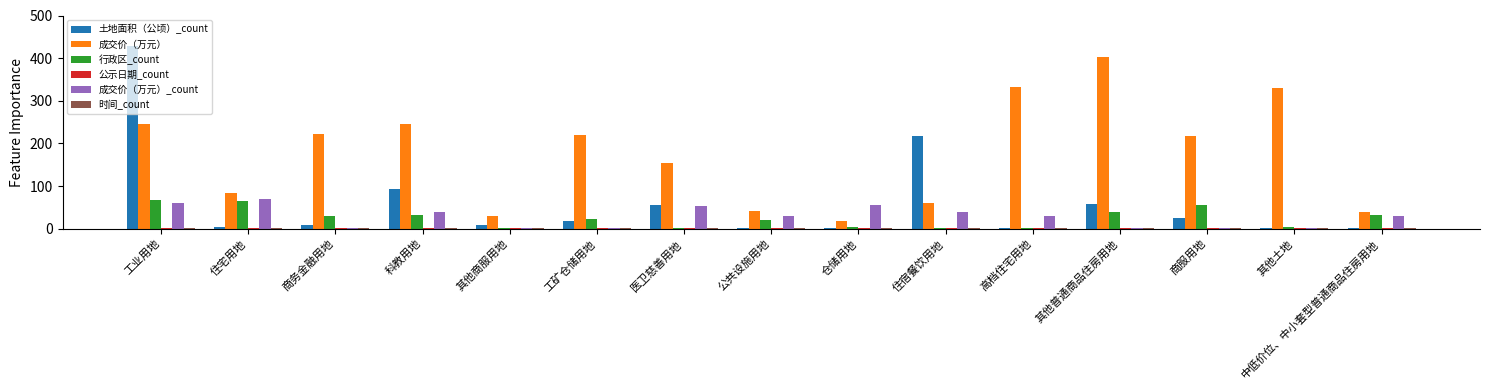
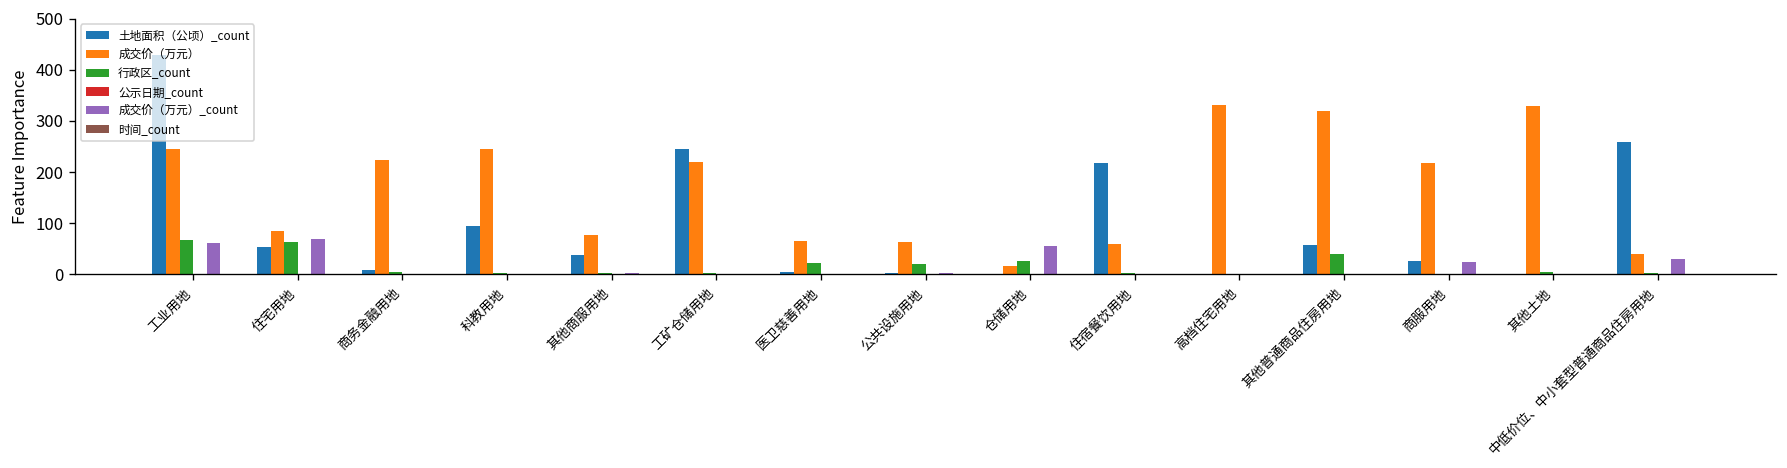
土地面积（公顷）_count, 住宅用地: 0 -> 50
行政区_count, 商务金融用地: 30 -> 0
行政区_count, 科教用地: 30 -> 0
成交价（万元）_count, 科教用地: 40 -> 0
土地面积（公顷）_count, 其他商服用地: 10 -> 40
成交价（万元）, 其他商服用地: 30 -> 80
土地面积（公顷）_count, 工矿仓储用地: 20 -> 250
行政区_count, 工矿仓储用地: 20 -> 0
土地面积（公顷）_count, 医卫慈善用地: 60 -> 0
成交价（万元）, 医卫慈善用地: 160 -> 70
行政区_count, 医卫慈善用地: 0 -> 20
成交价（万元）_count, 医卫慈善用地: 50 -> 0
成交价（万元）, 公共设施用地: 40 -> 60
成交价（万元）_count, 公共设施用地: 30 -> 0
行政区_count, 仓储用地: 10 -> 30
成交价（万元）_count, 住宿餐饮用地: 40 -> 0
成交价（万元）_count, 高档住宅用地: 30 -> 0
成交价（万元）, 其他普通商品住房用地: 400 -> 320
行政区_count, 商服用地: 60 -> 0
成交价（万元）_count, 商服用地: 0 -> 20
土地面积（公顷）_count, 中低价位、中小套型普通商品住房用地: 0 -> 260
行政区_count, 中低价位、中小套型普通商品住房用地: 30 -> 0
